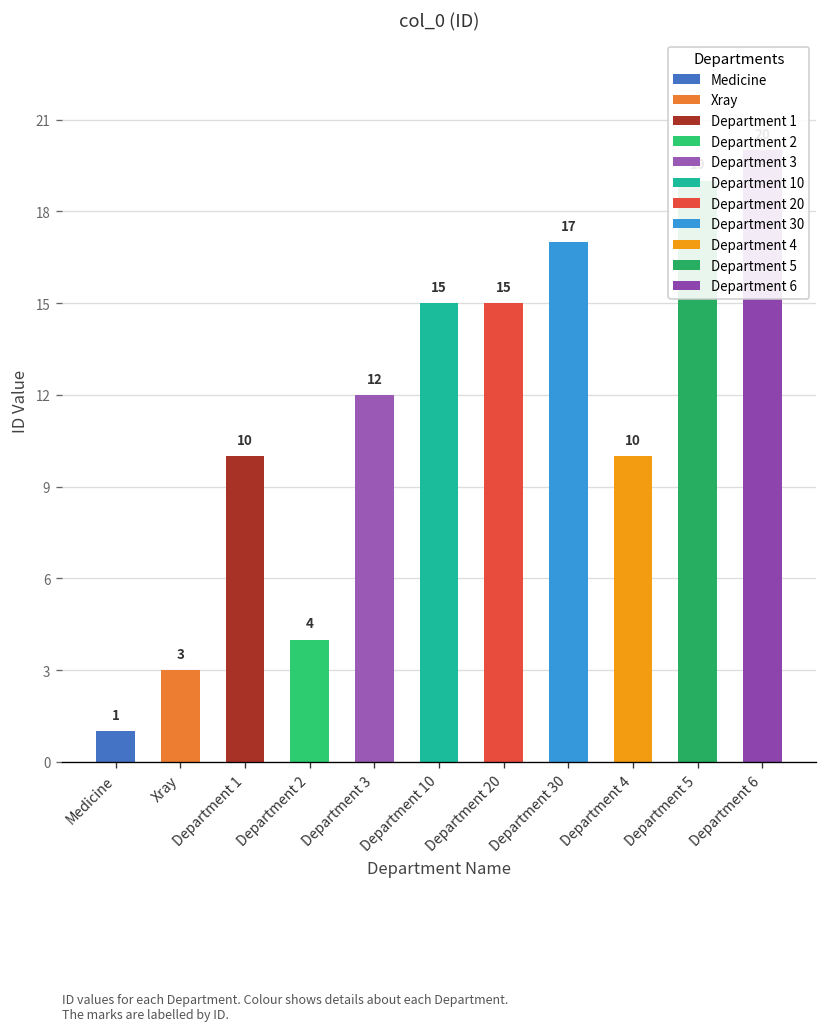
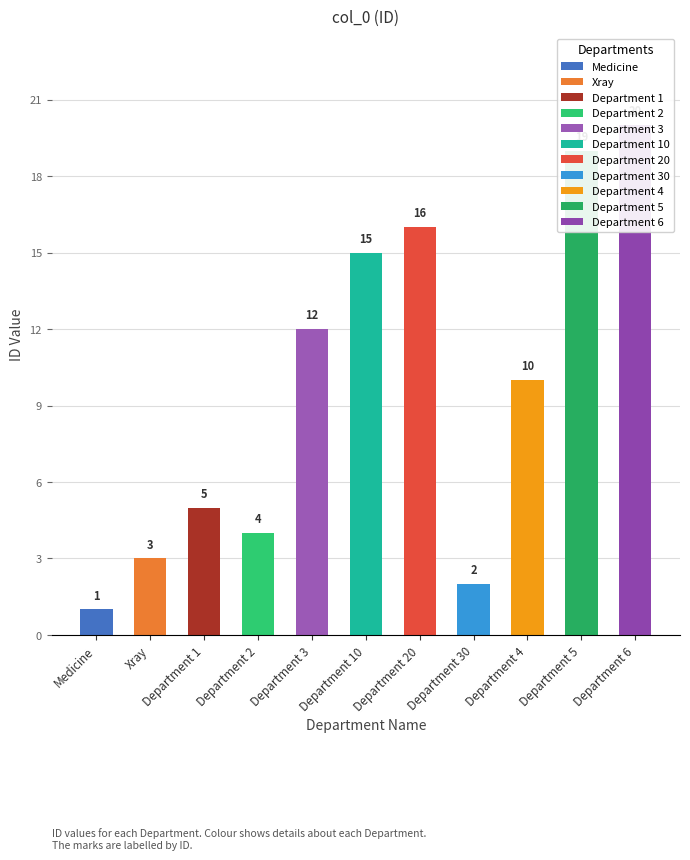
Department 1: 10 -> 5
Department 20: 15 -> 16
Department 30: 17 -> 2
